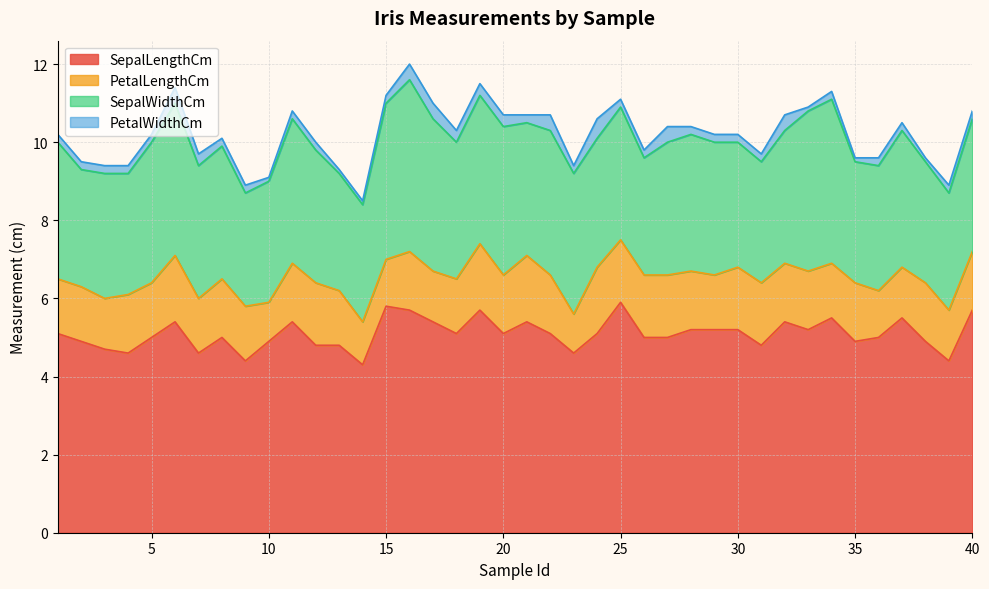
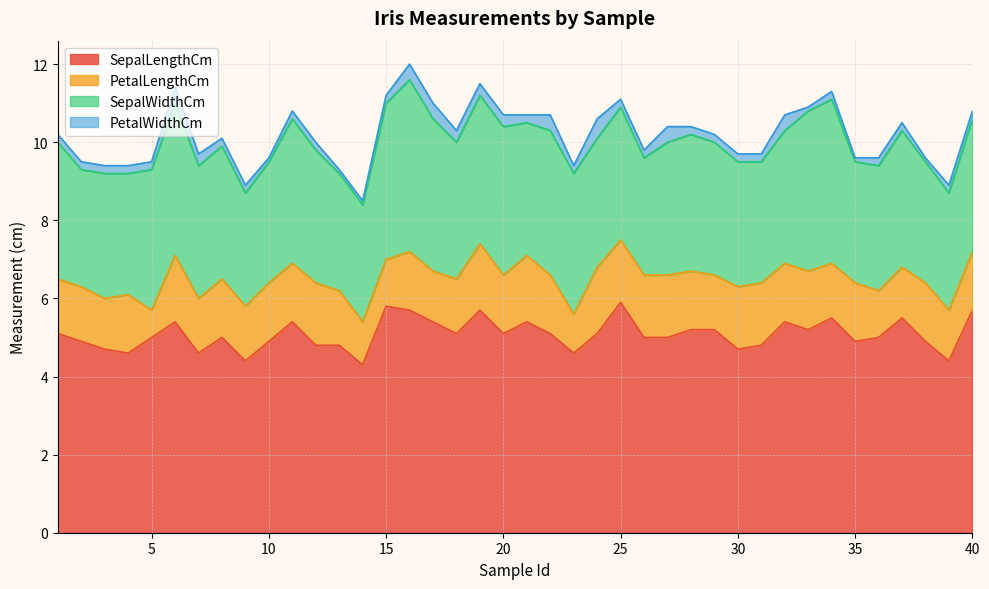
PetalLengthCm, 5: 1.4 -> 0.7
PetalLengthCm, 10: 1.0 -> 1.5
SepalLengthCm, 30: 5.2 -> 4.7
